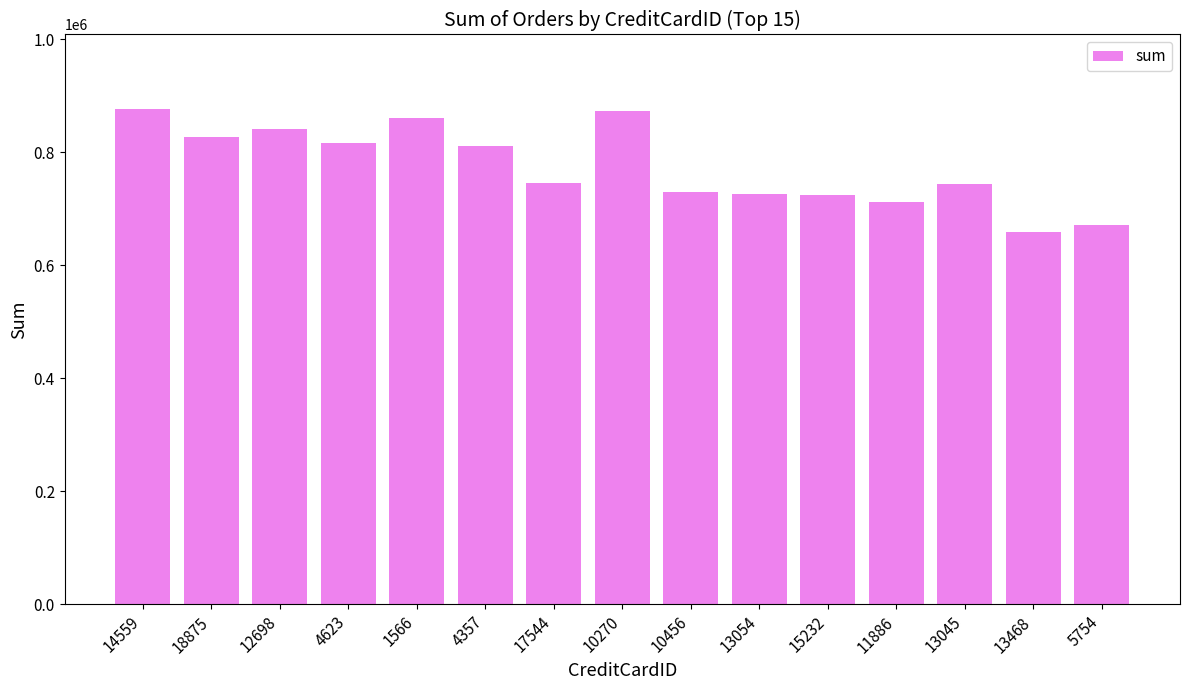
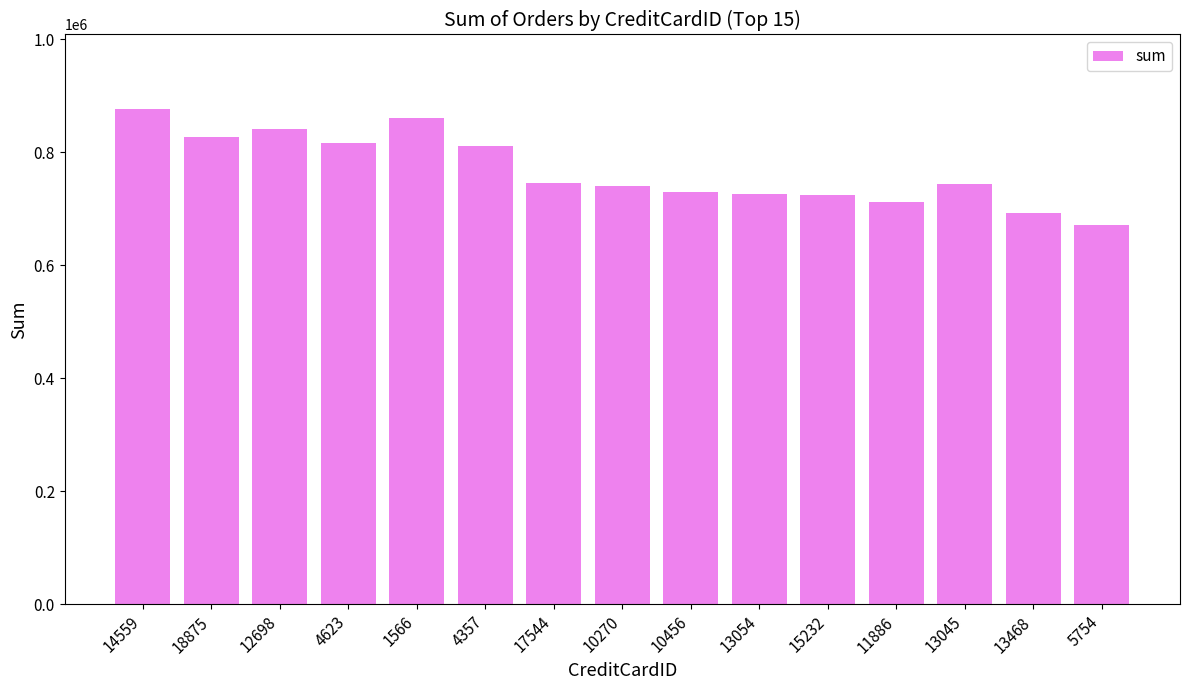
10270: 870000 -> 740000
13468: 660000 -> 690000
